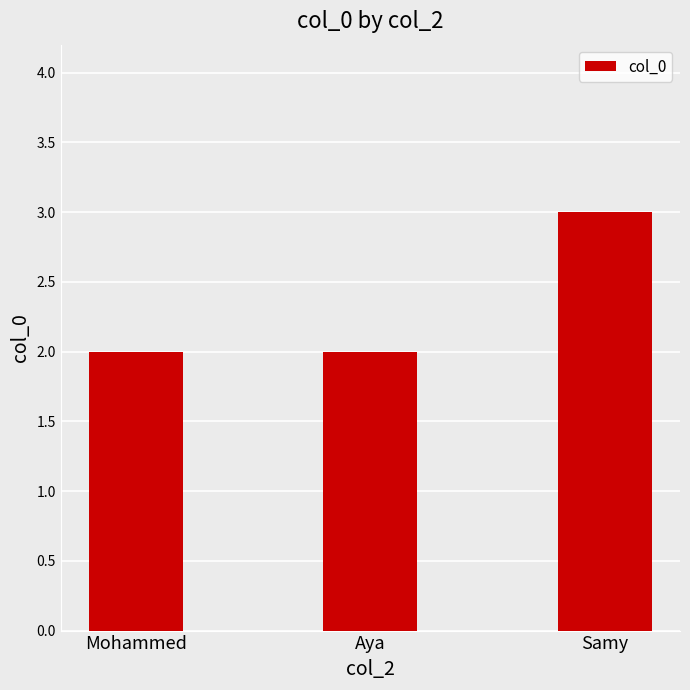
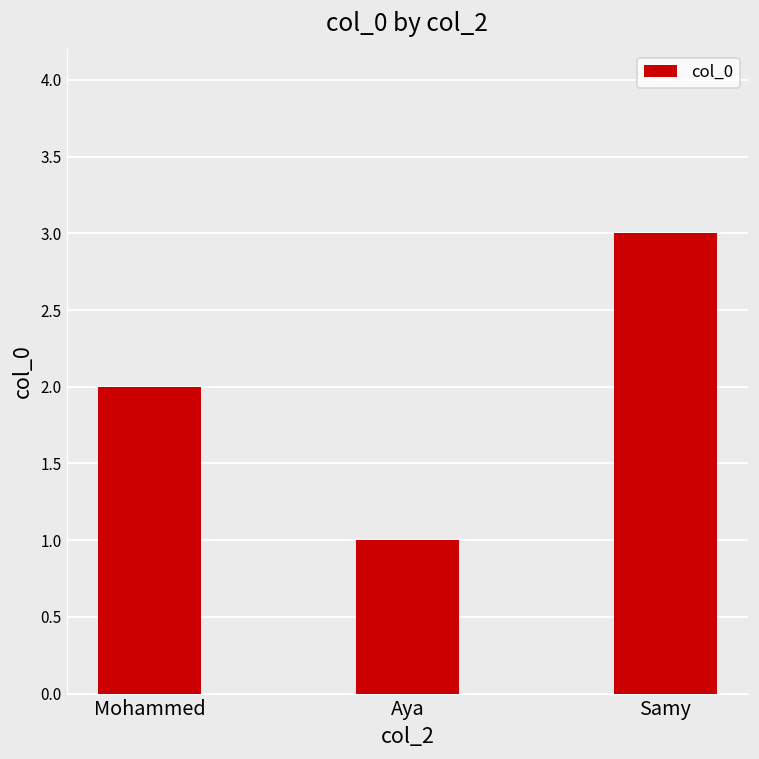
Aya: 2 -> 1
